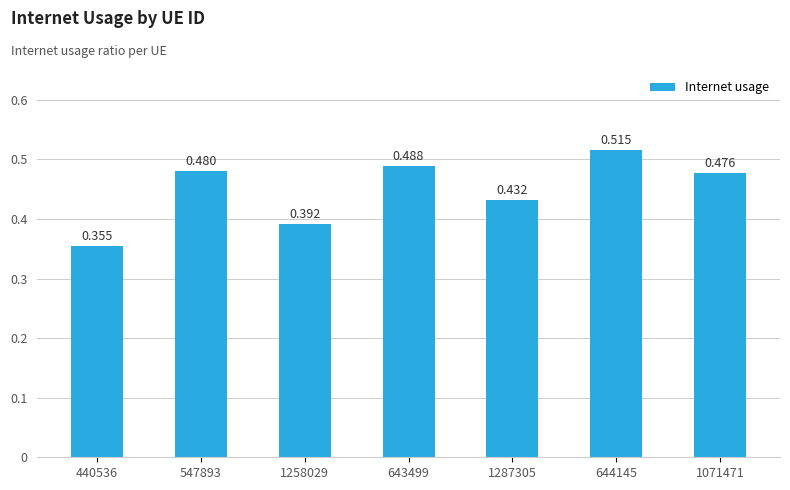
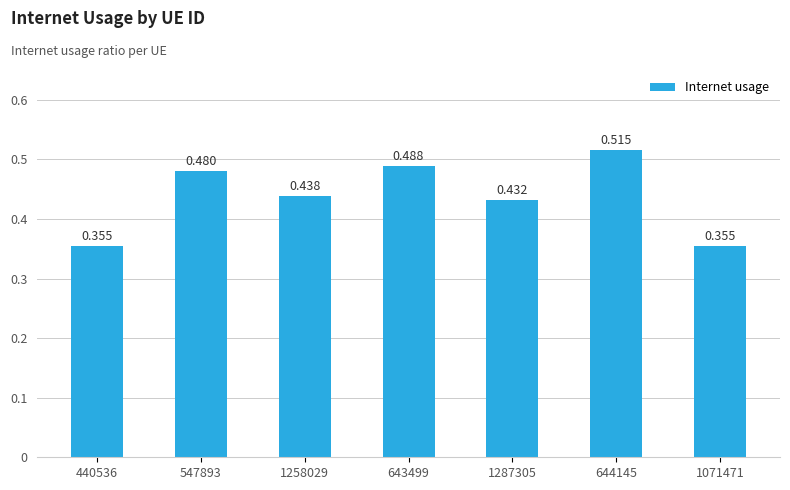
1258029: 0.392 -> 0.438
1071471: 0.476 -> 0.355
